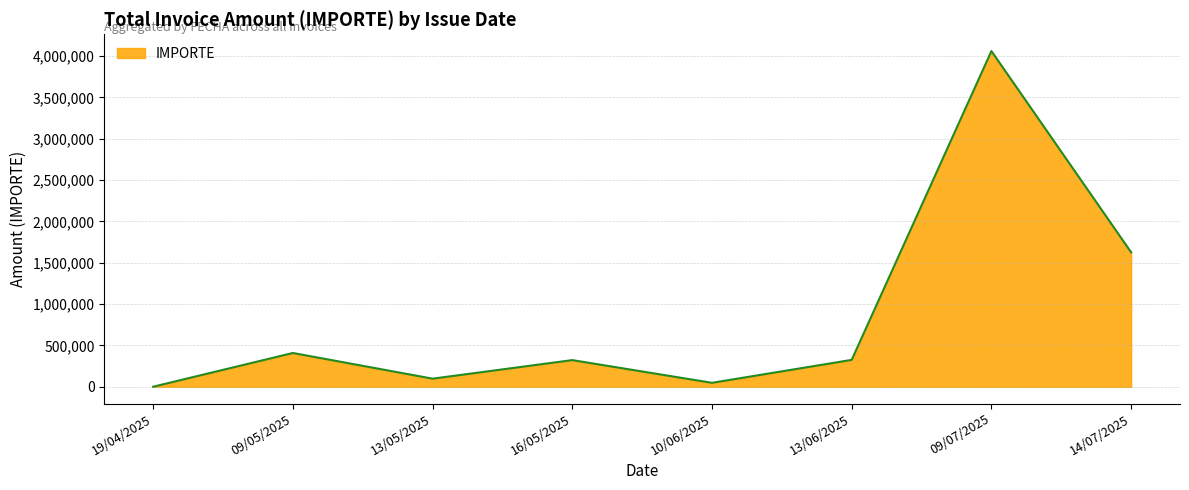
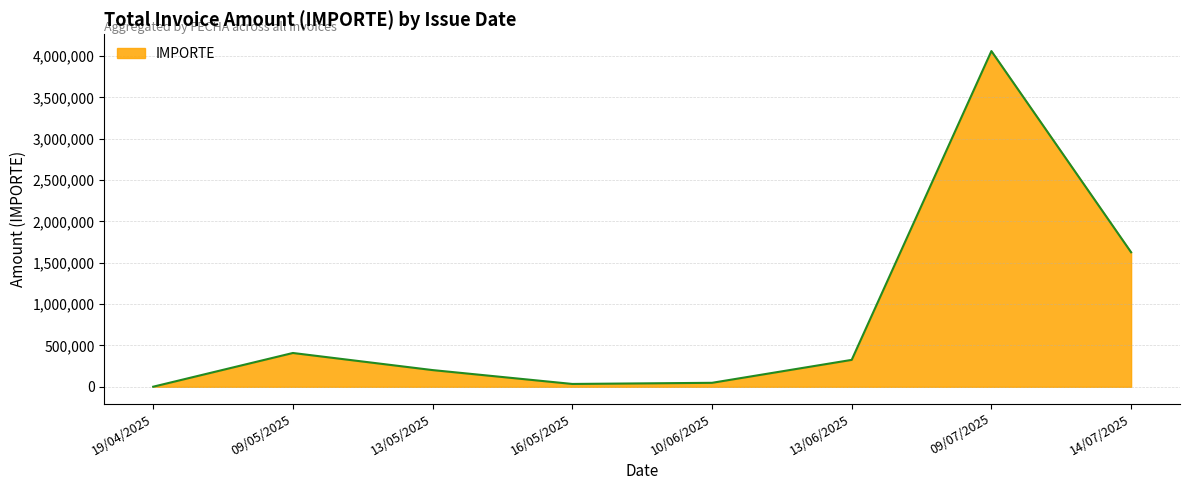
13/05/2025: 100,000 -> 200,000
16/05/2025: 300,000 -> 0
